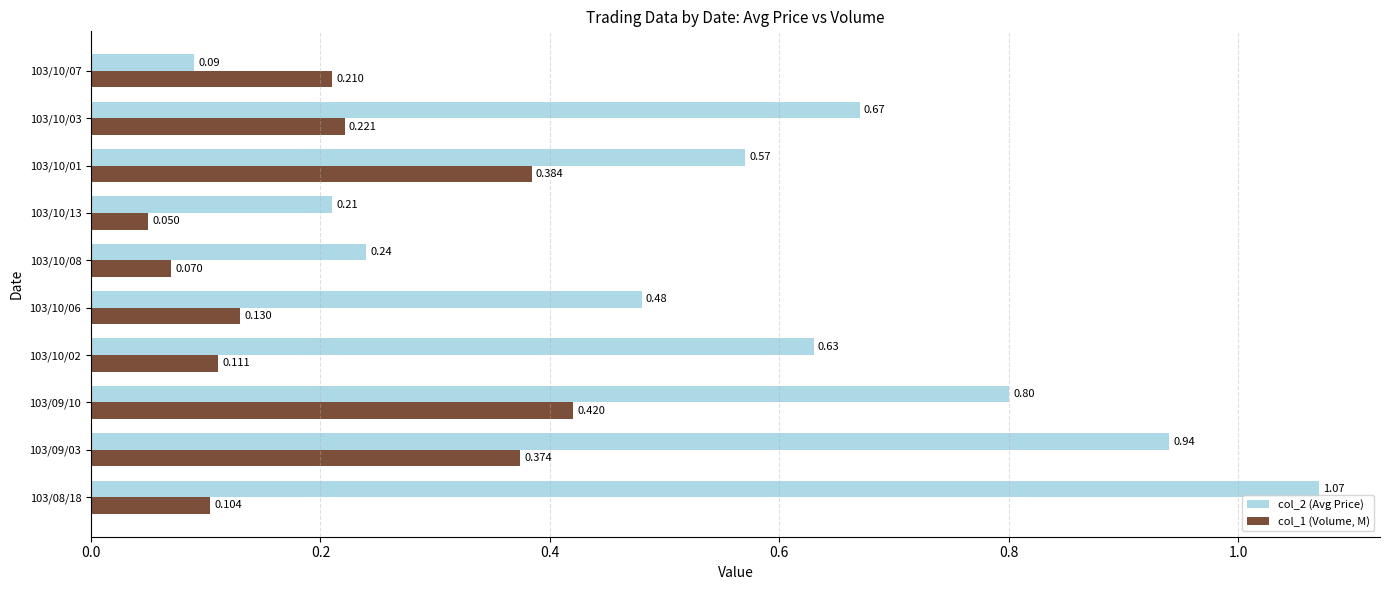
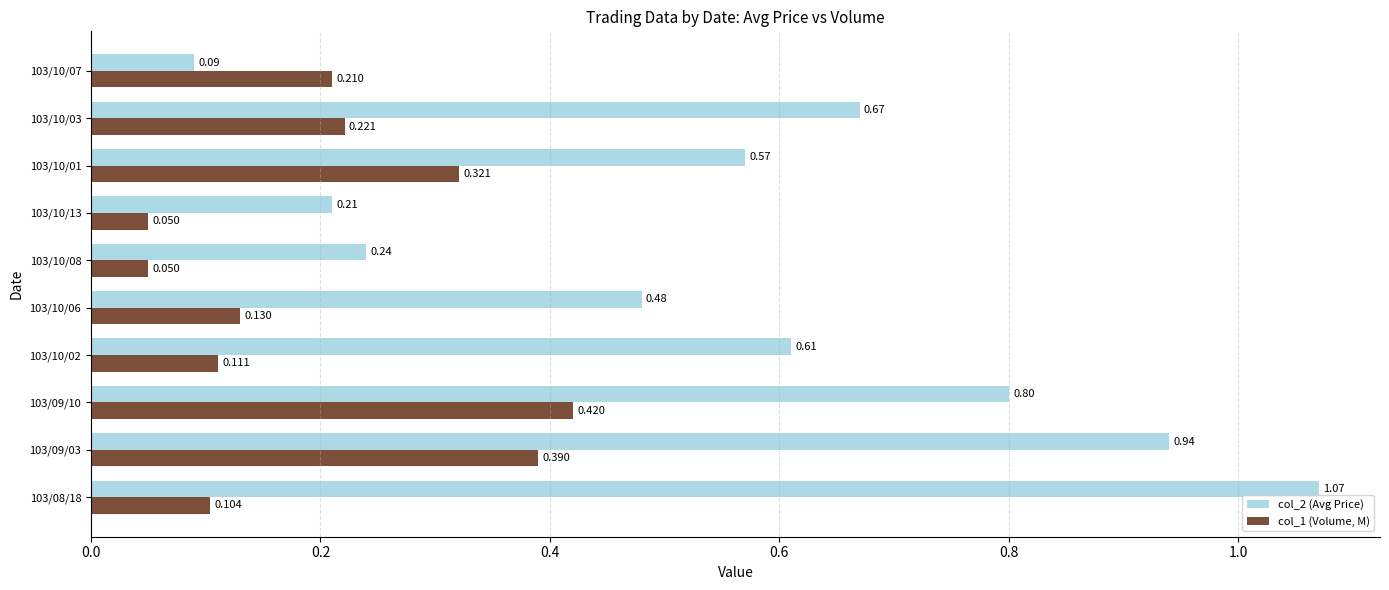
col_1 (Volume, M), 103/10/01: 0.384 -> 0.321
col_1 (Volume, M), 103/10/08: 0.070 -> 0.050
col_2 (Avg Price), 103/10/02: 0.63 -> 0.61
col_1 (Volume, M), 103/09/03: 0.374 -> 0.390
